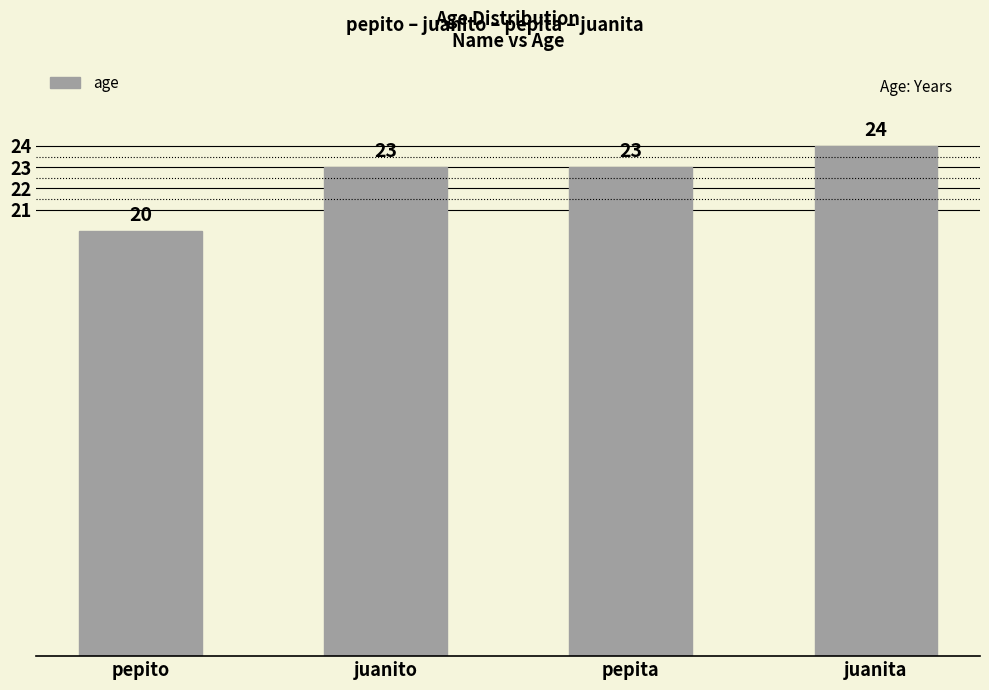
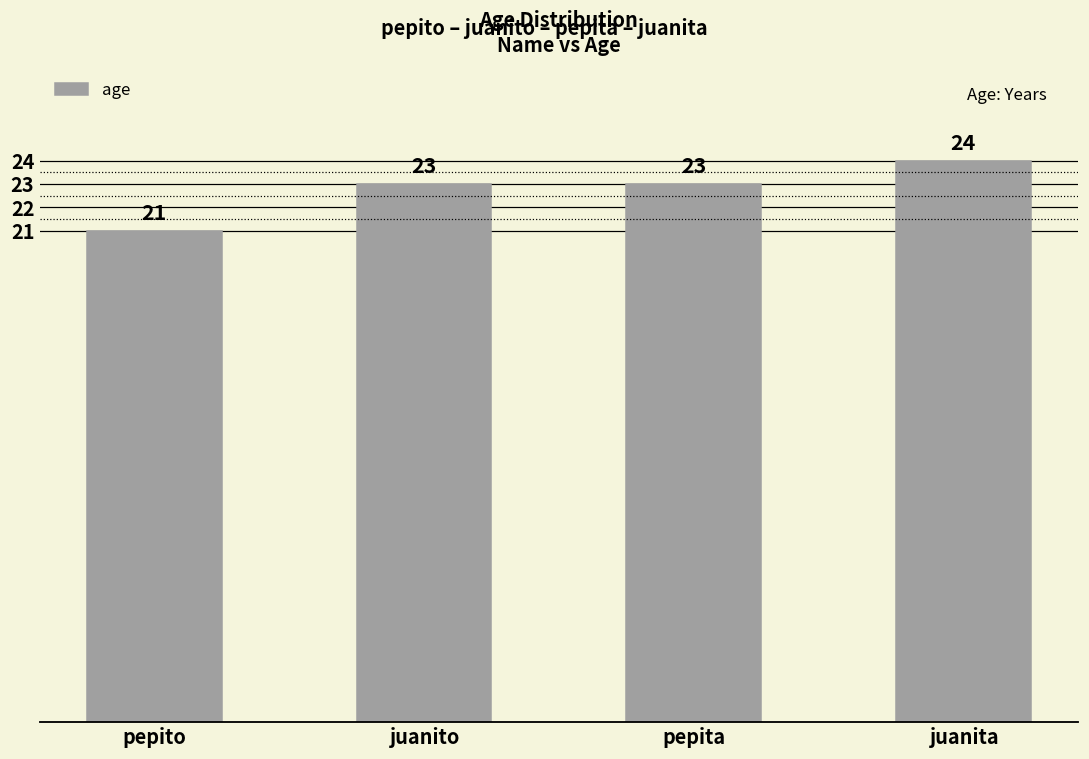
pepito: 20 -> 21
